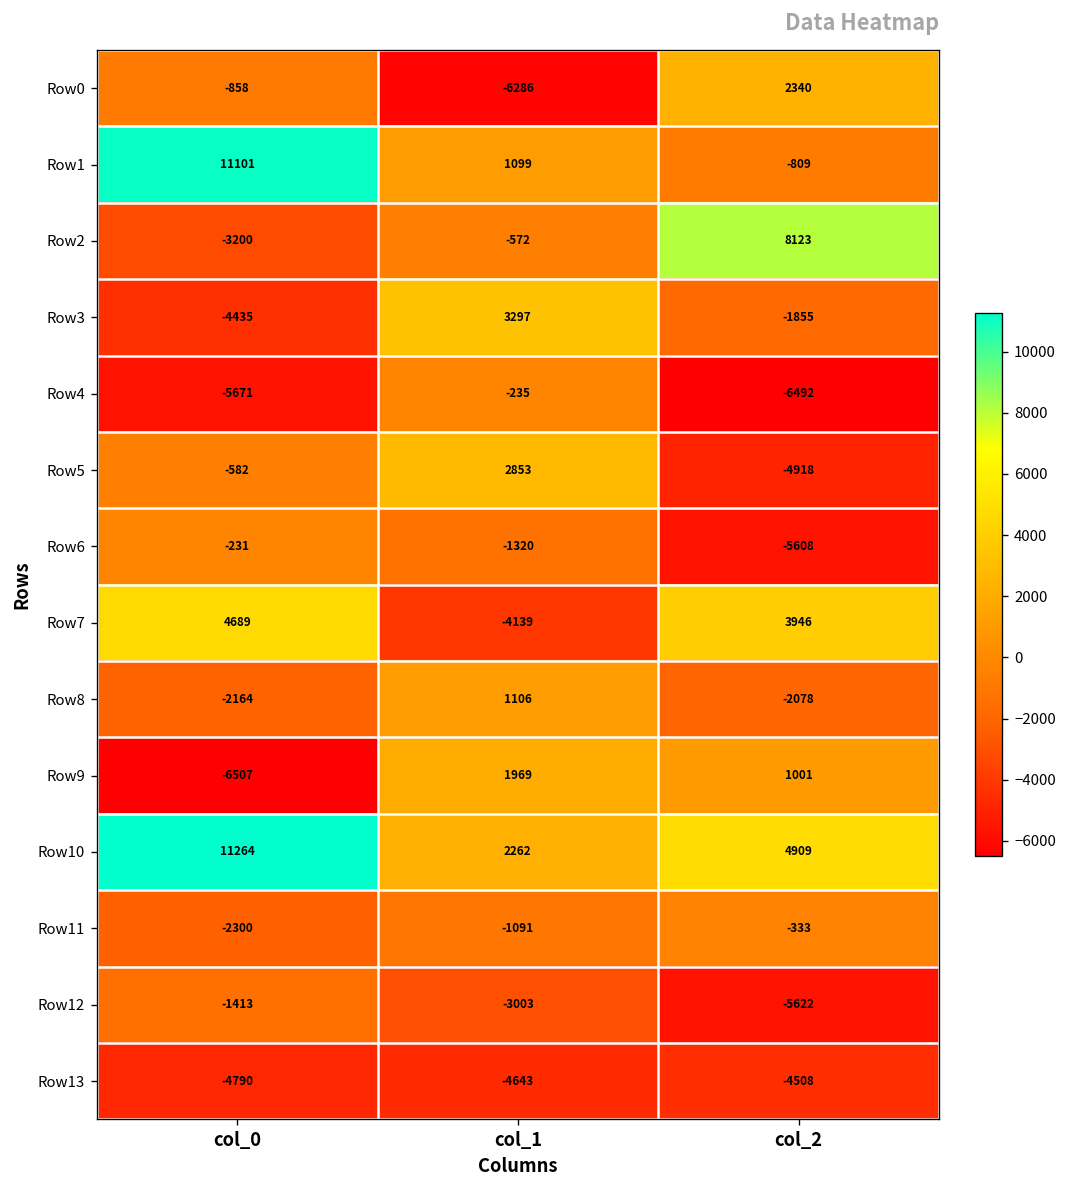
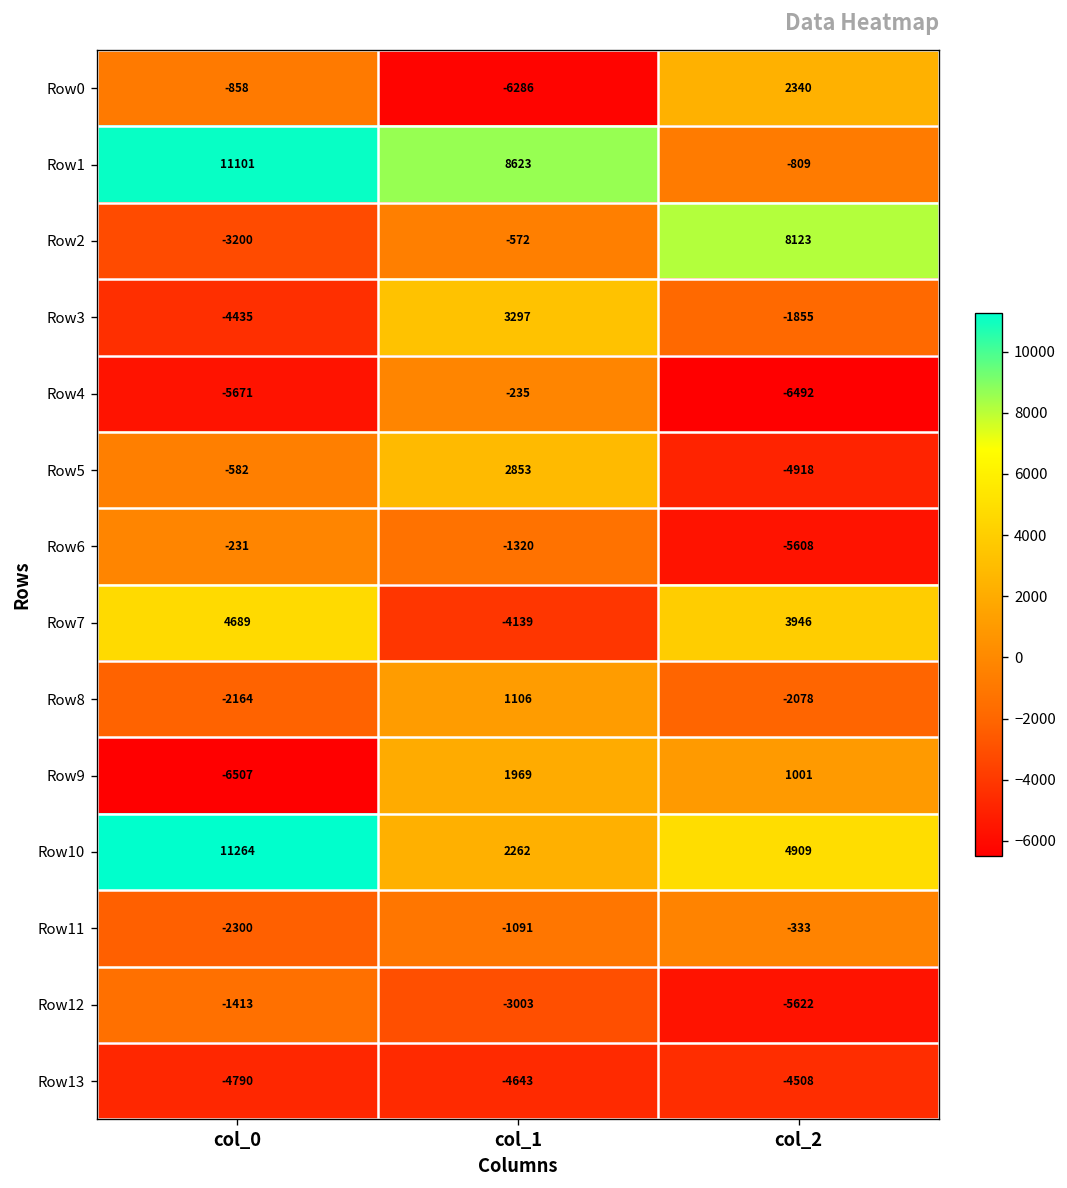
Row1, col_1: 1099 -> 8623
